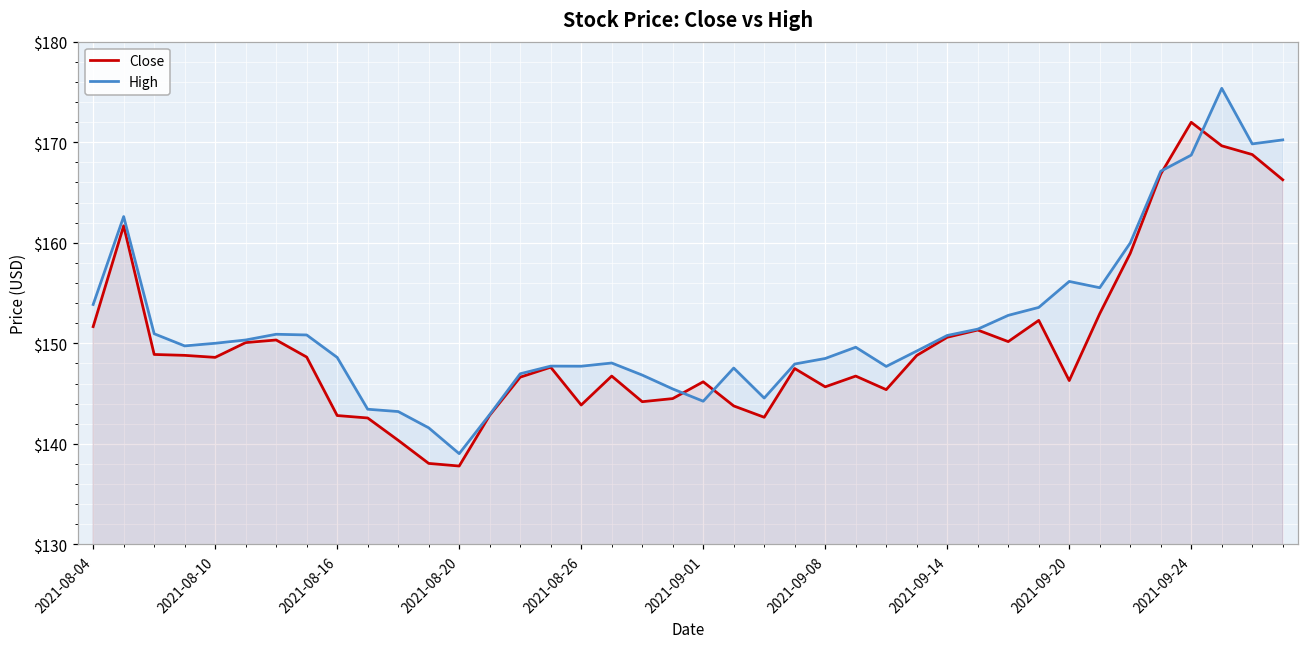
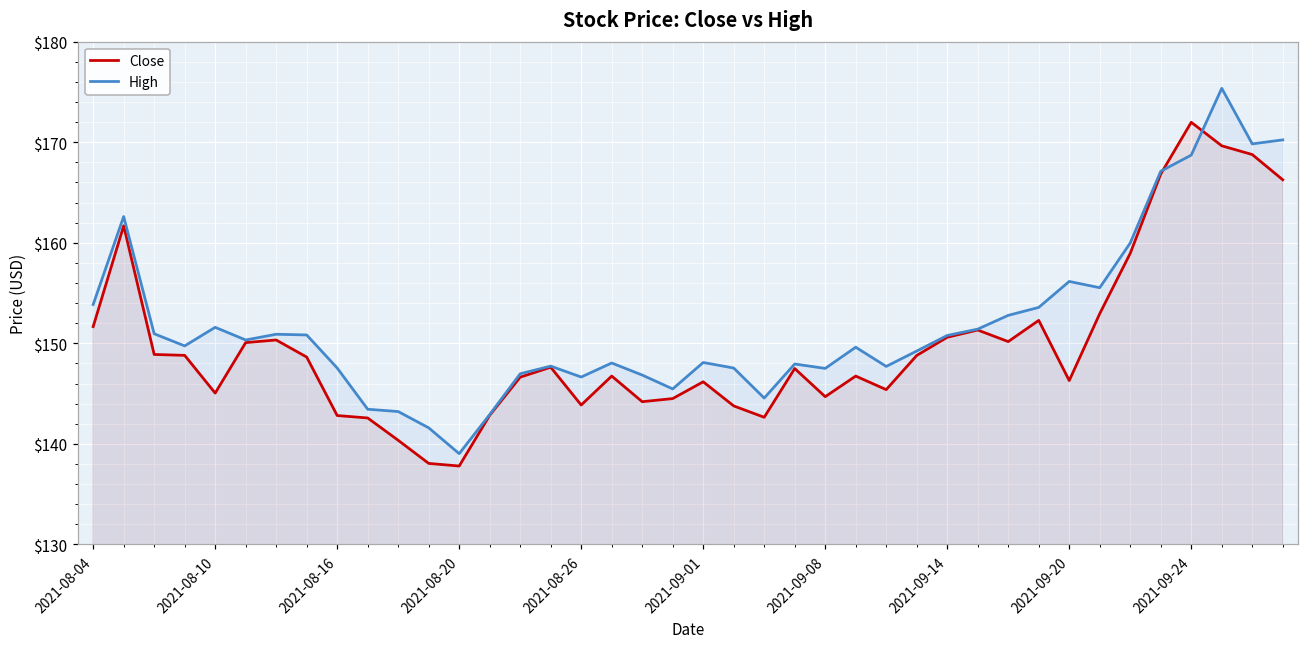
Close, 2021-08-10: $149 -> $145
High, 2021-08-10: $150 -> $152
High, 2021-08-16: $149 -> $148
High, 2021-08-26: $148 -> $147
High, 2021-09-01: $144 -> $148
Close, 2021-09-08: $146 -> $145
High, 2021-09-08: $148.5 -> $147.5
